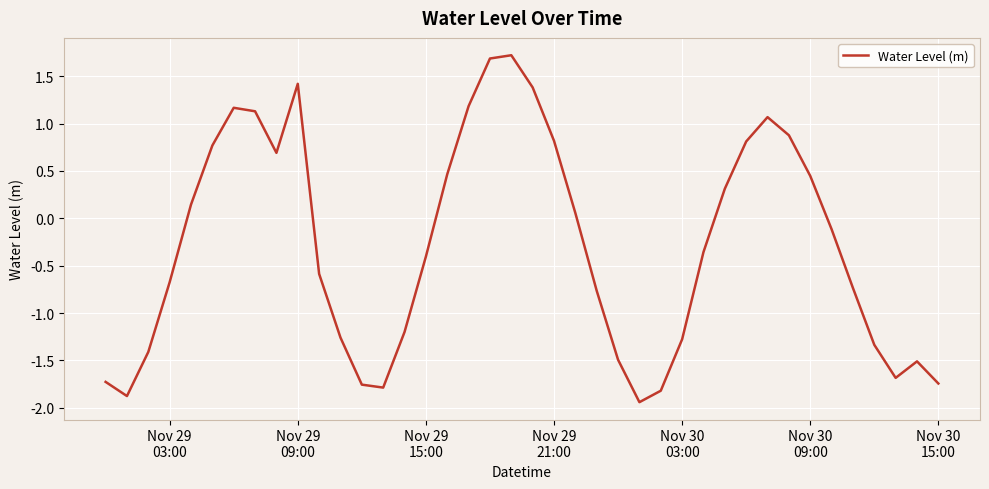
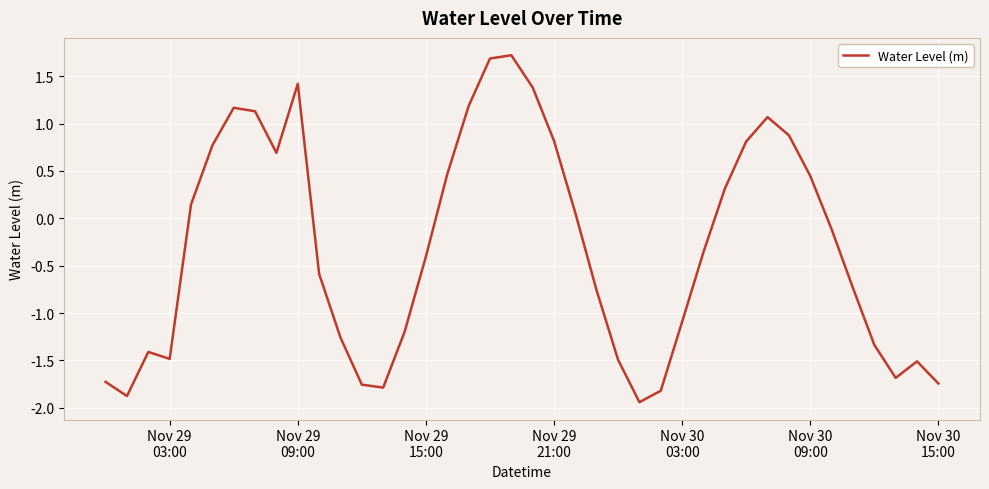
Nov 29 03:00: -0.7 -> -1.5
Nov 30 03:00: -1.3 -> -1.1
